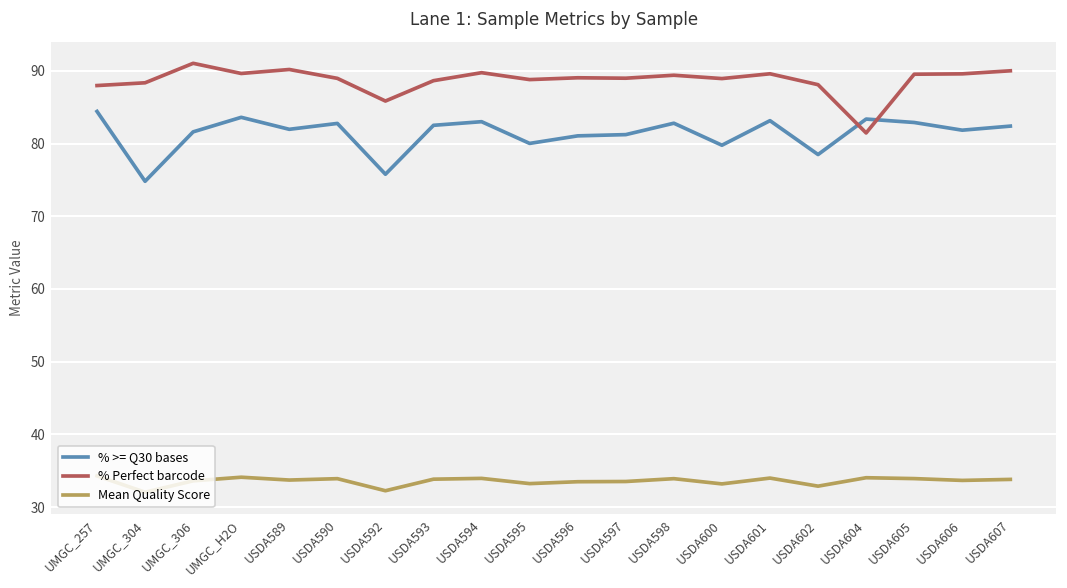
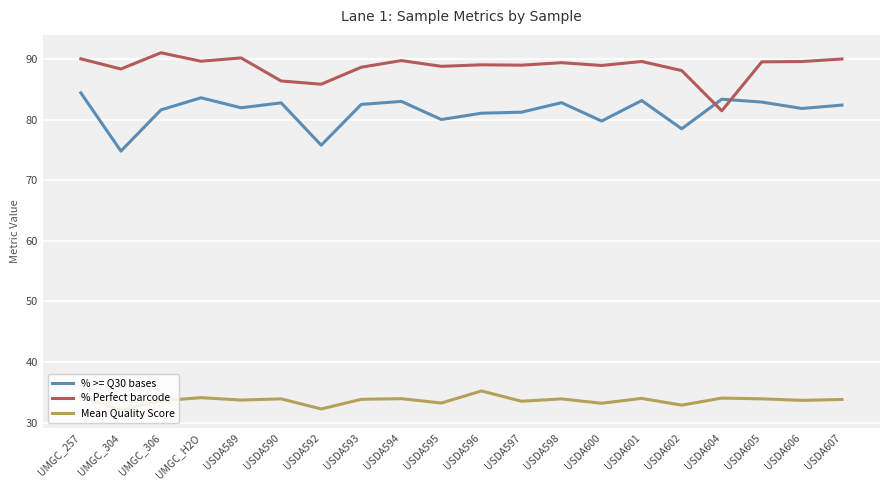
% Perfect barcode, UMGC_257: 88 -> 90
% Perfect barcode, USDA590: 89 -> 86
Mean Quality Score, USDA596: 33 -> 35
